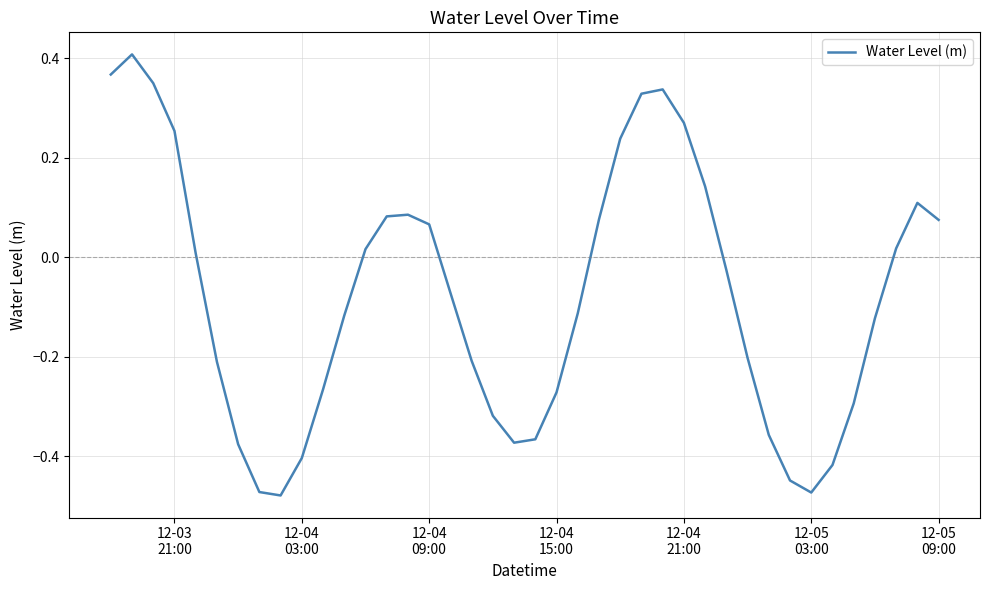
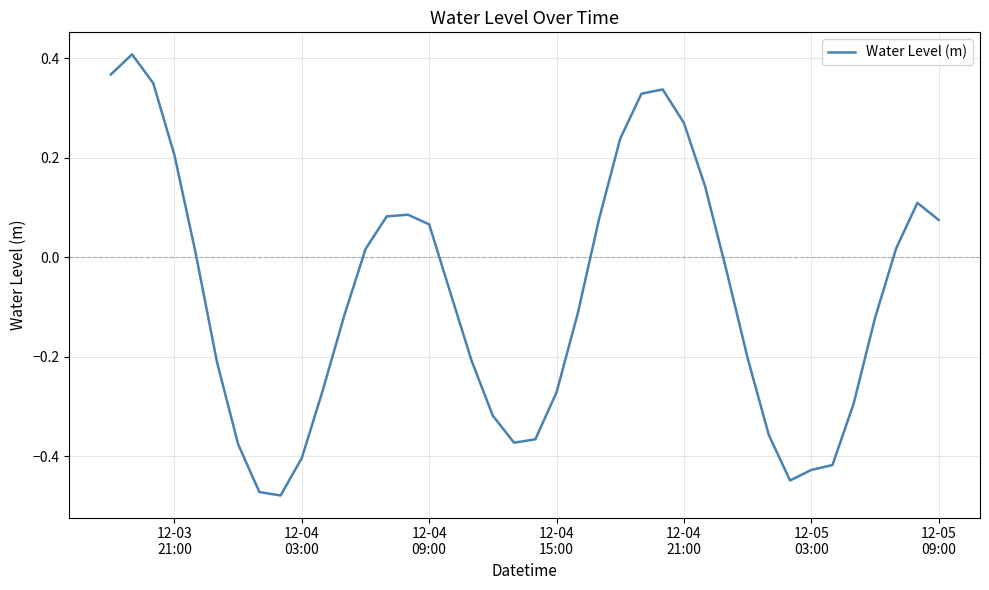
12-03 21:00: 0.25 -> 0.20
12-05 03:00: -0.47 -> -0.43
